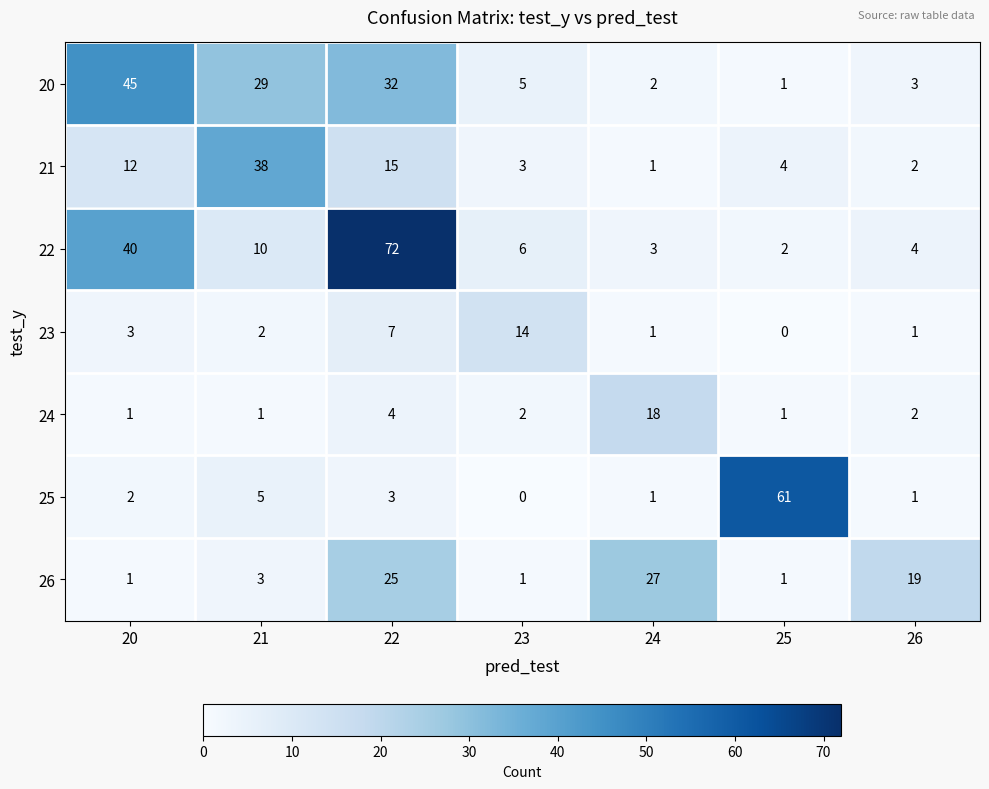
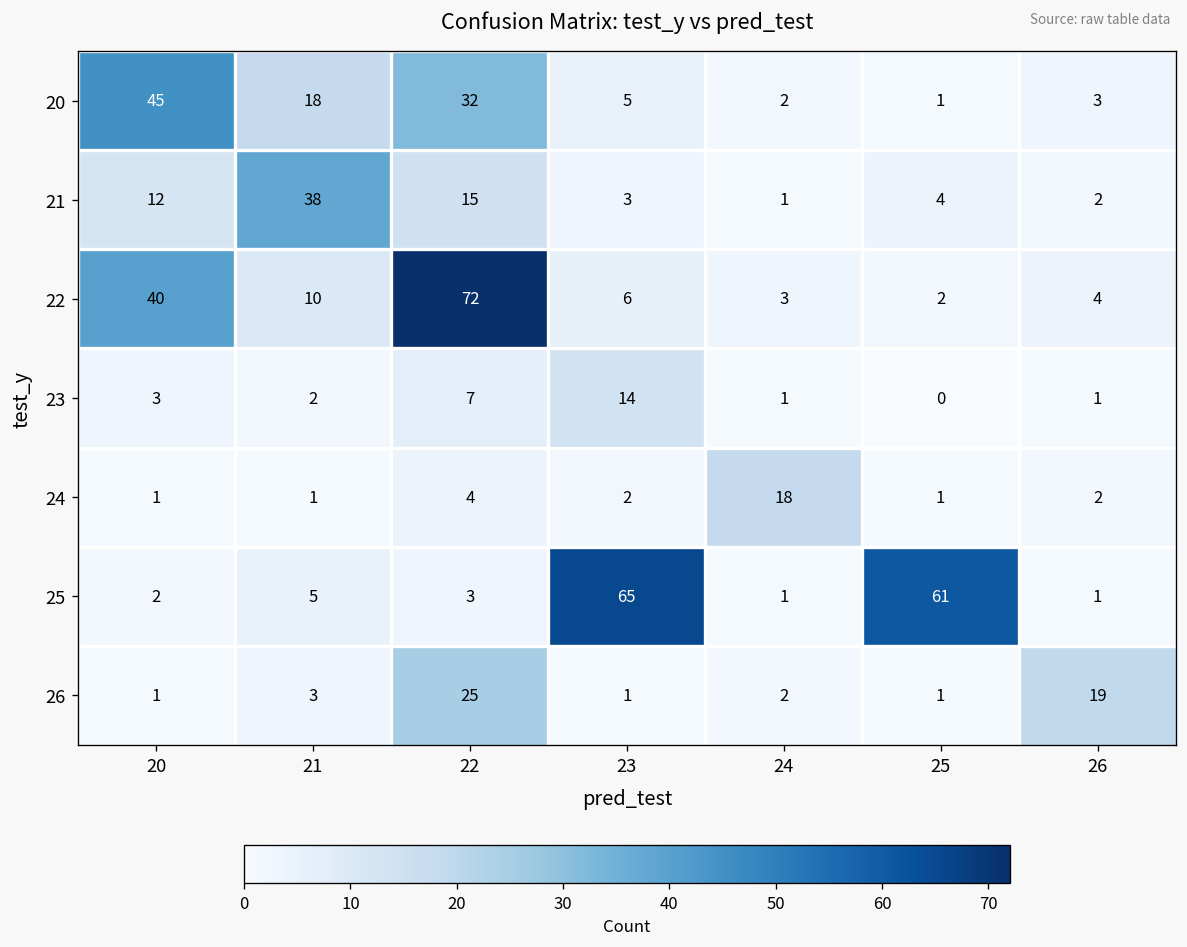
20, 21: 29 -> 18
25, 23: 0 -> 65
26, 24: 27 -> 2
